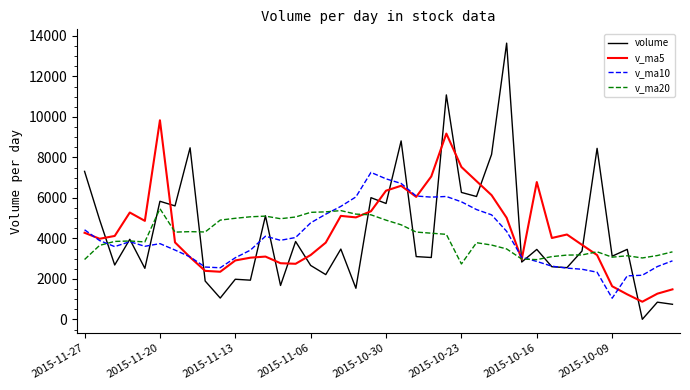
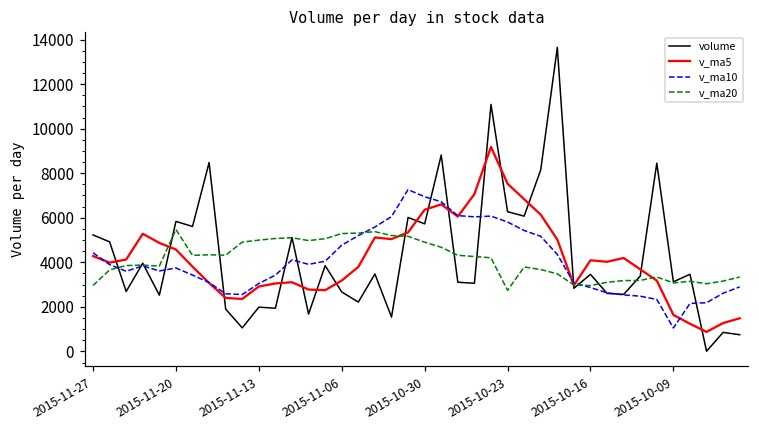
volume, 2015-11-27: 7300 -> 5200
v_ma5, 2015-11-20: 9800 -> 4600
v_ma5, 2015-10-16: 6800 -> 4100
